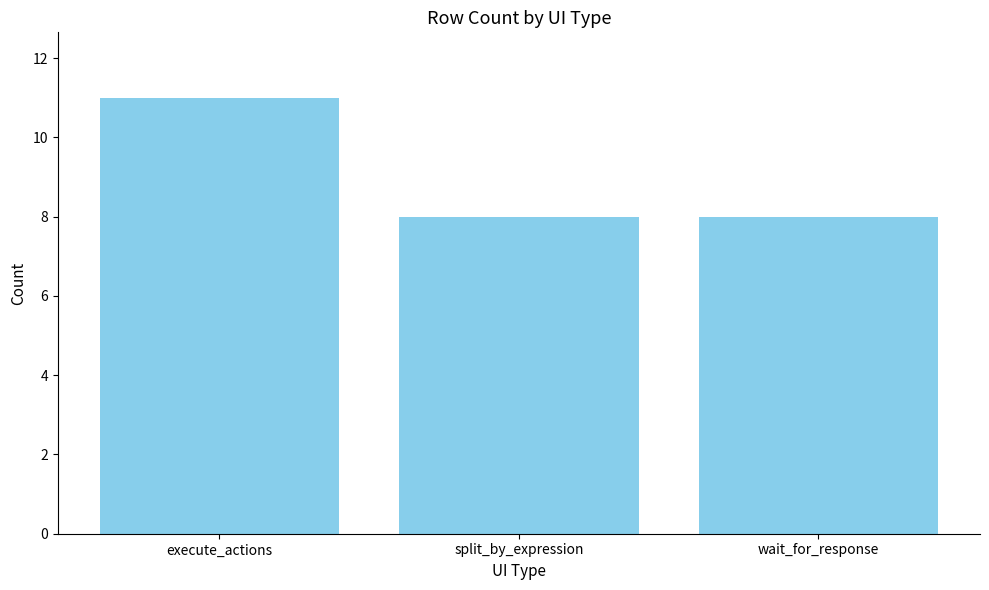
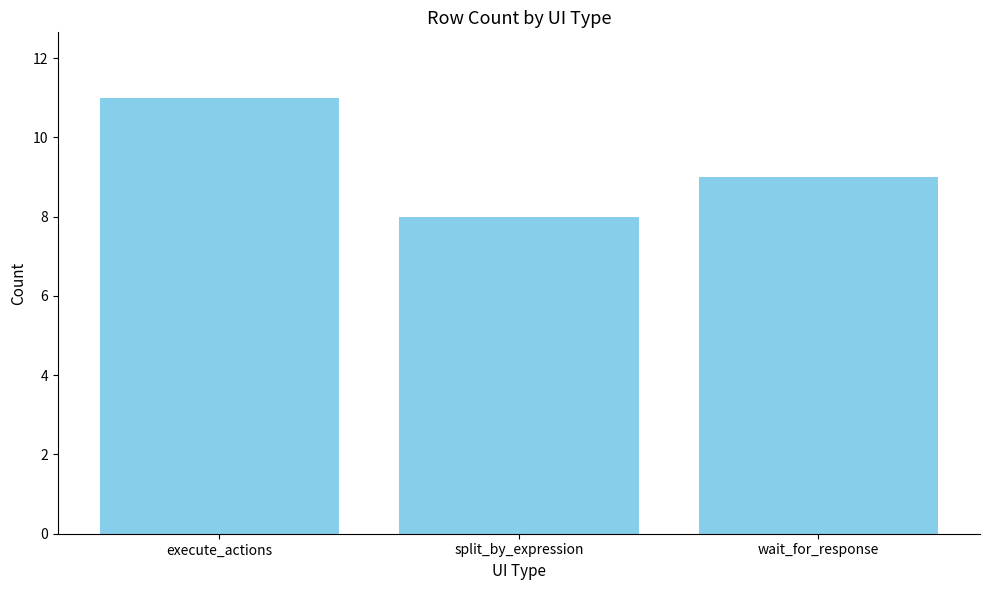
wait_for_response: 8 -> 9
